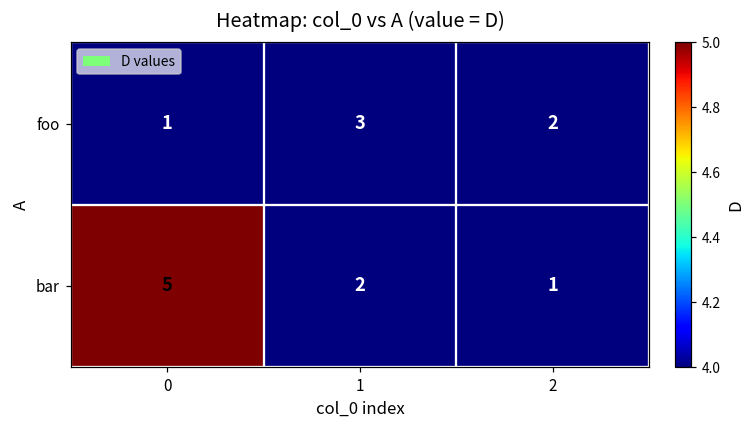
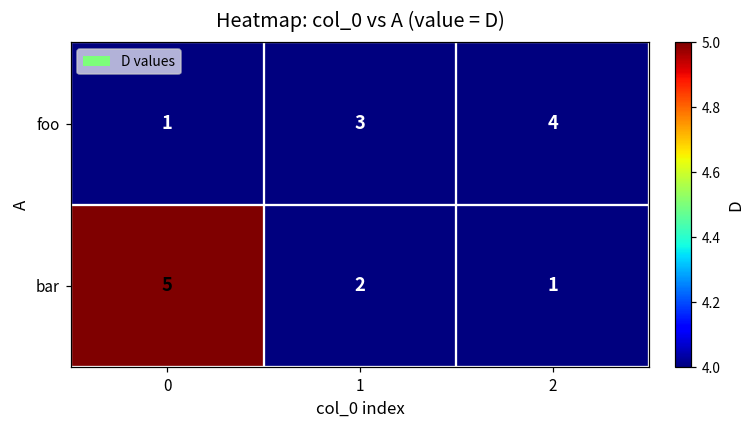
foo, 2: 2 -> 4
